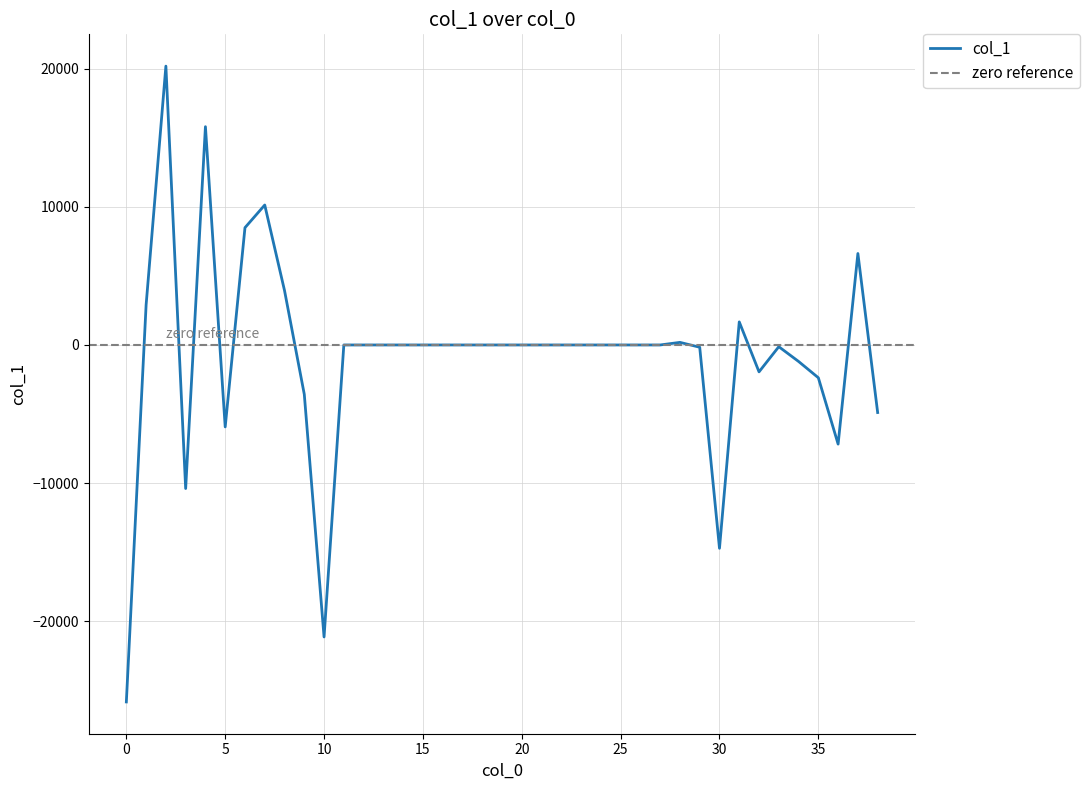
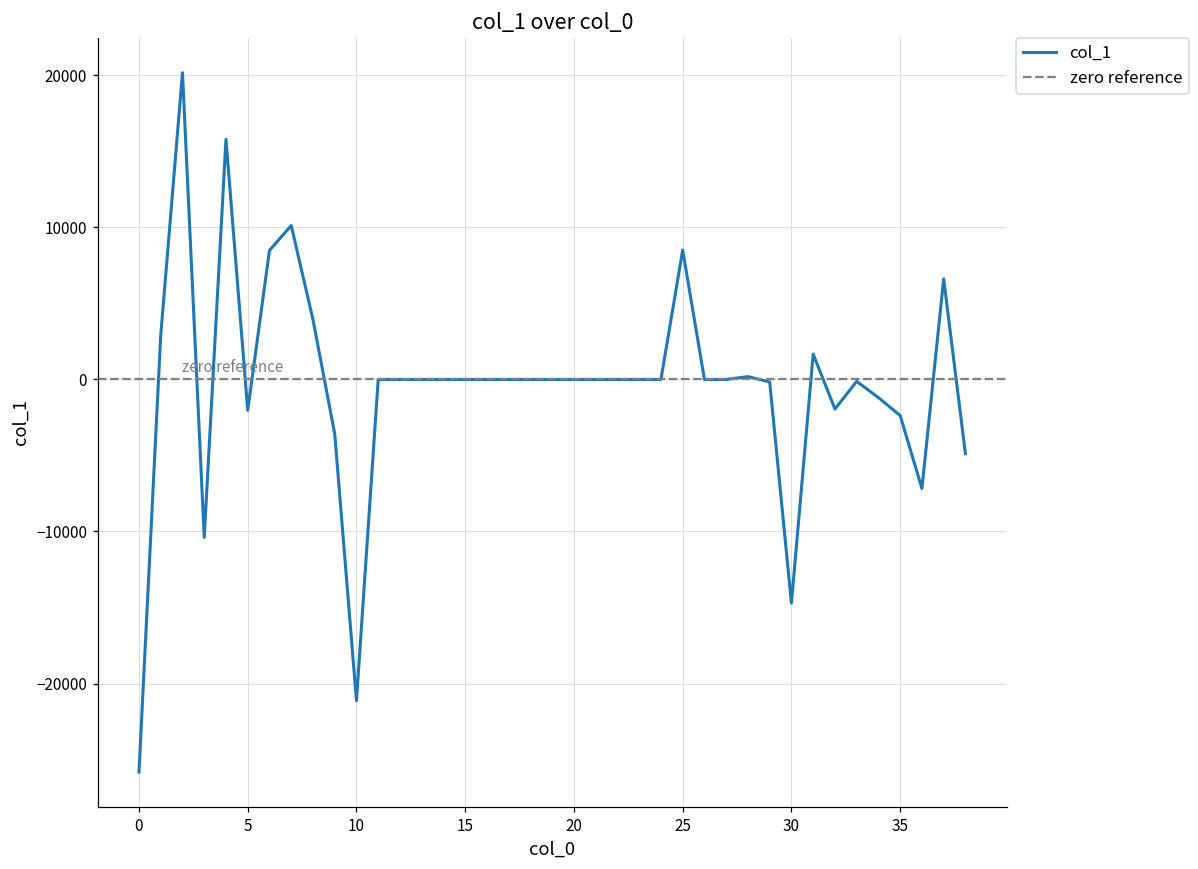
5: -5900 -> -2000
25: 0 -> 8500
